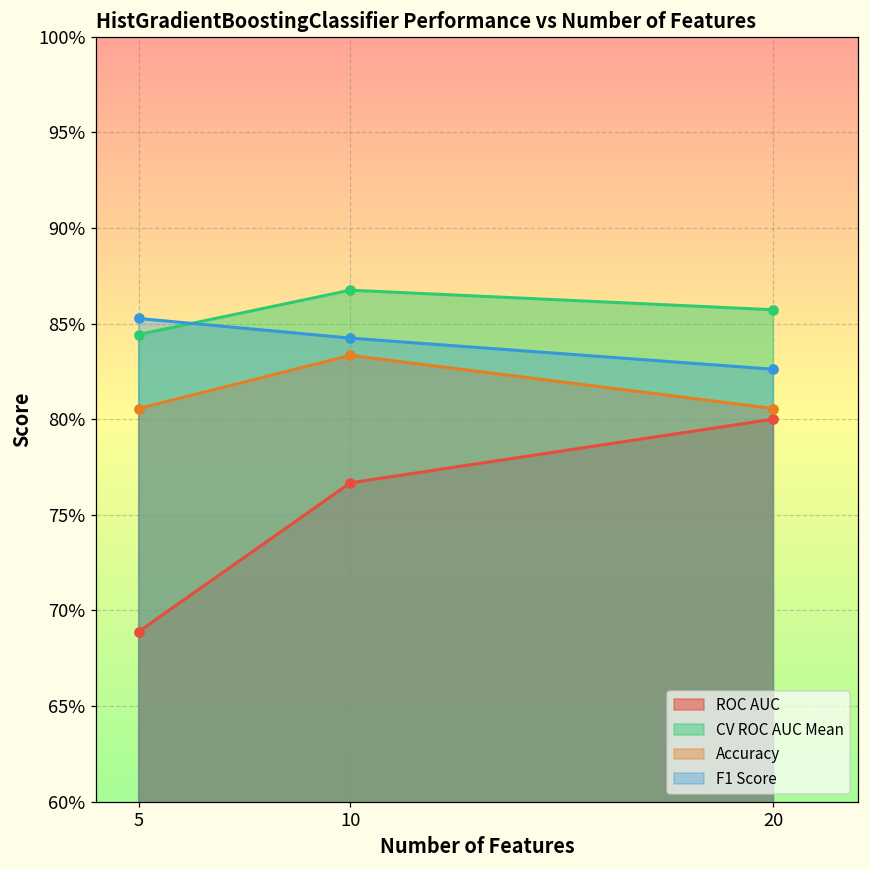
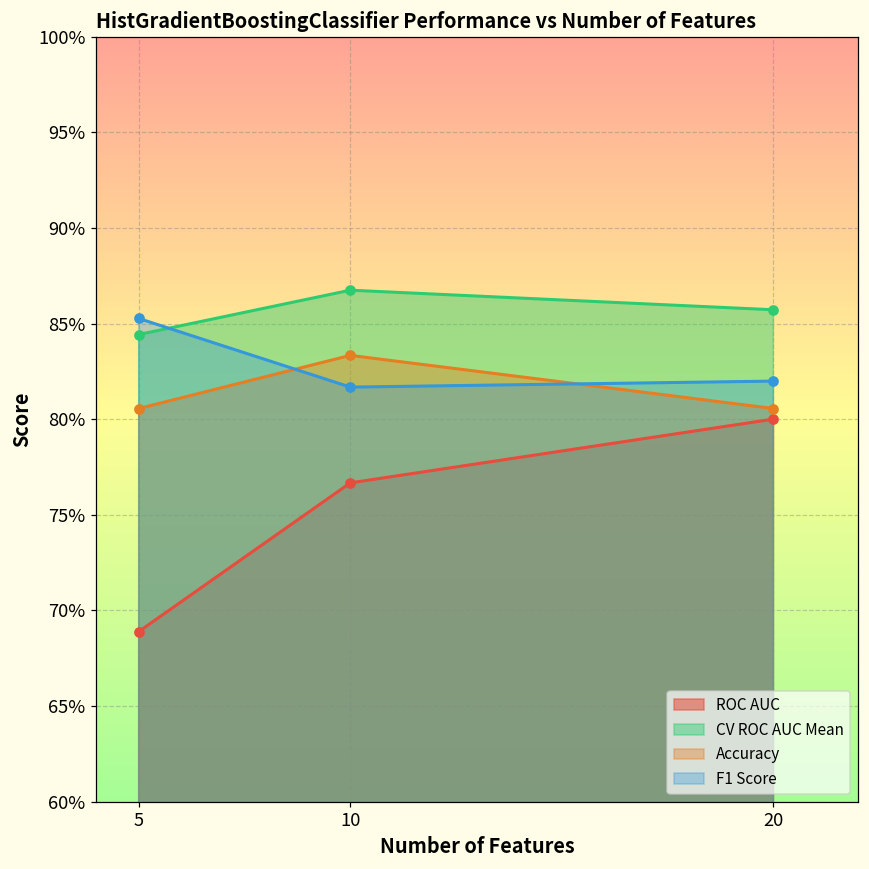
F1 Score, 10: 84.2% -> 81.7%
F1 Score, 20: 82.6% -> 82.0%
